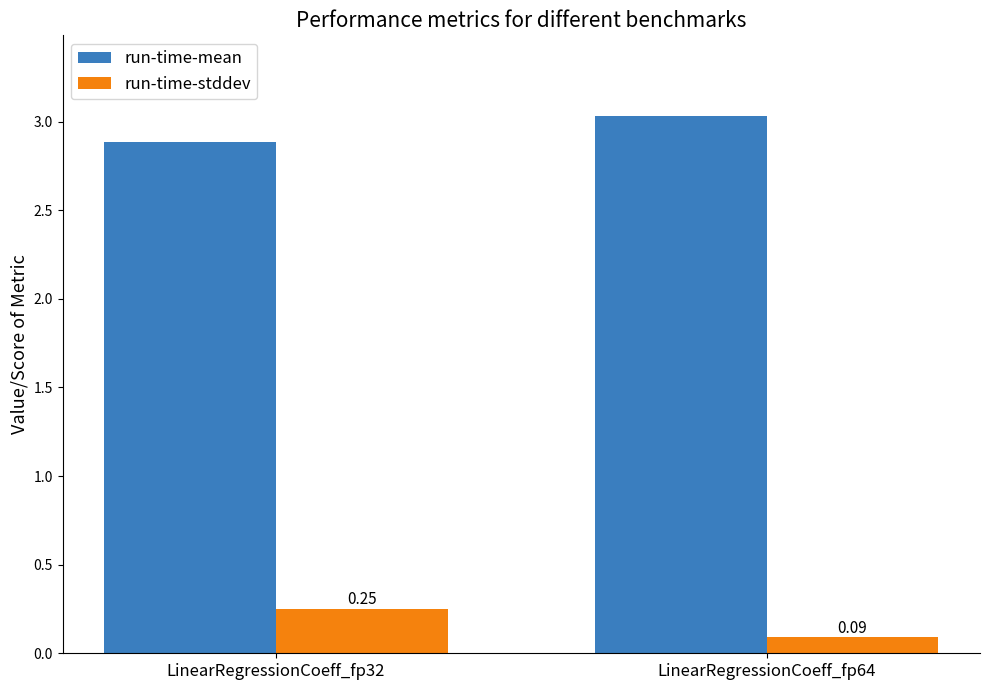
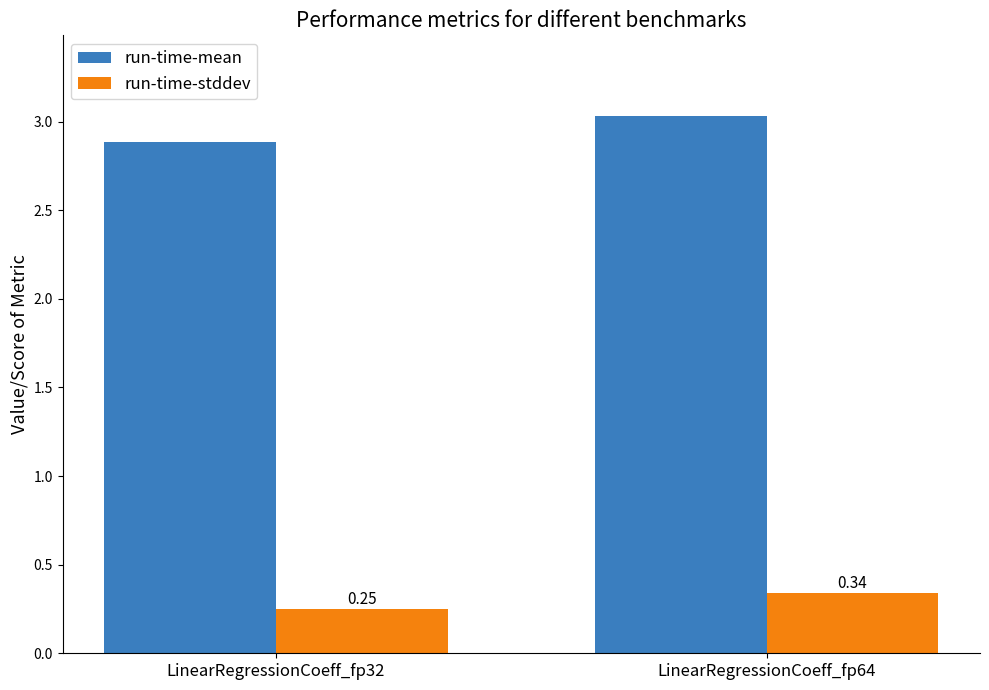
run-time-stddev, LinearRegressionCoeff_fp64: 0.09 -> 0.34
